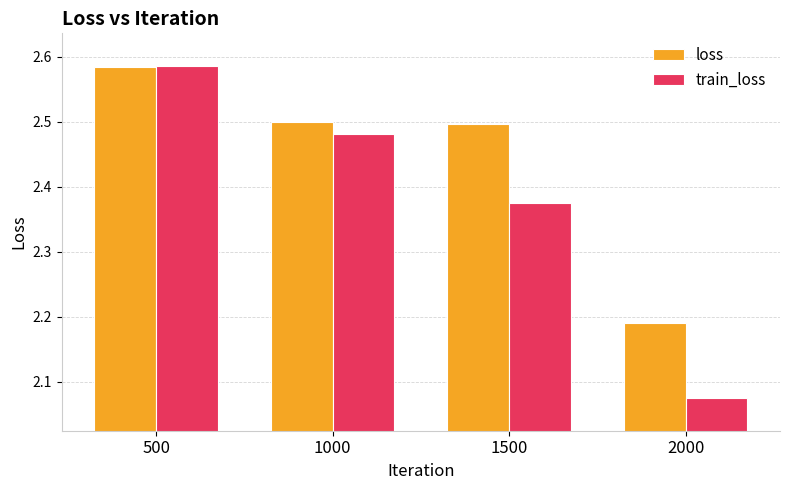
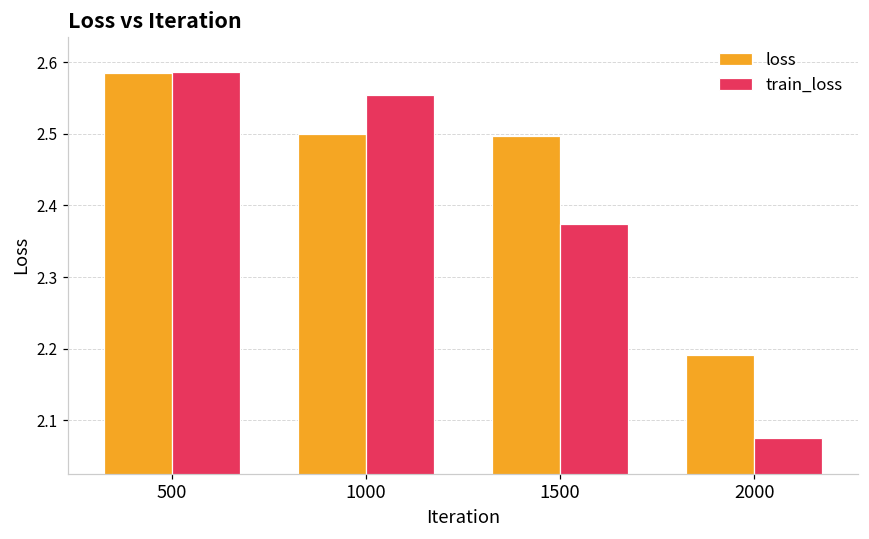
train_loss, 1000: 2.48 -> 2.55
